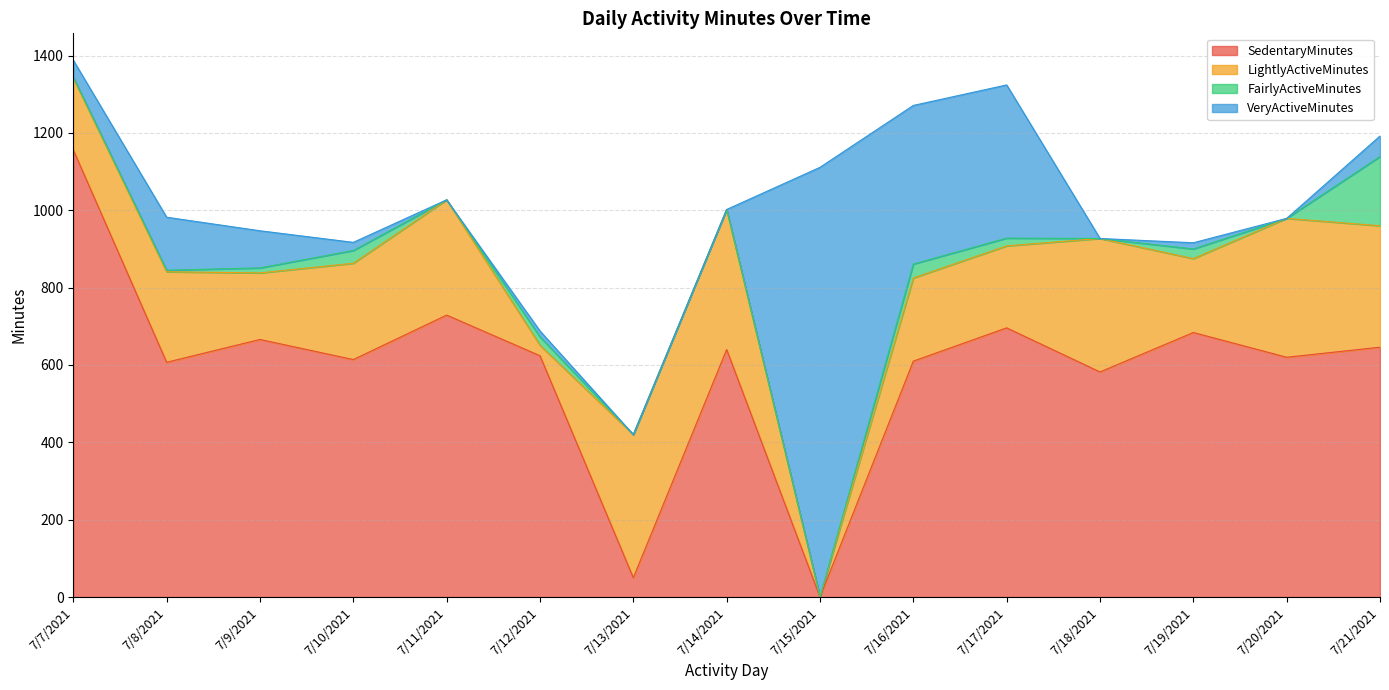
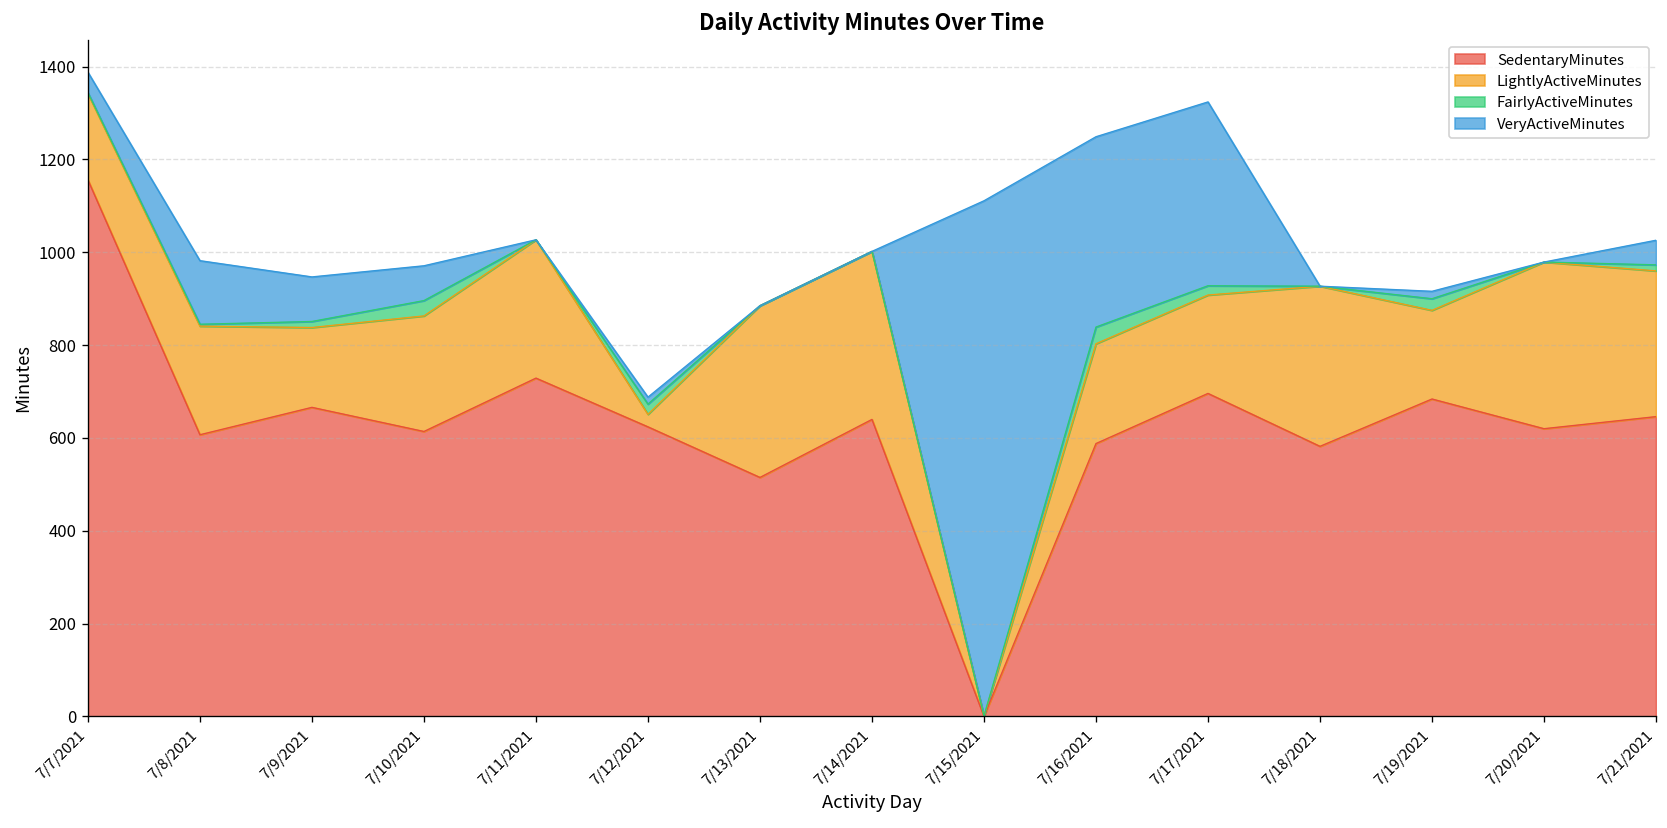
VeryActiveMinutes, 7/10/2021: 20 -> 80
SedentaryMinutes, 7/13/2021: 50 -> 520
SedentaryMinutes, 7/16/2021: 610 -> 590
FairlyActiveMinutes, 7/21/2021: 180 -> 10
